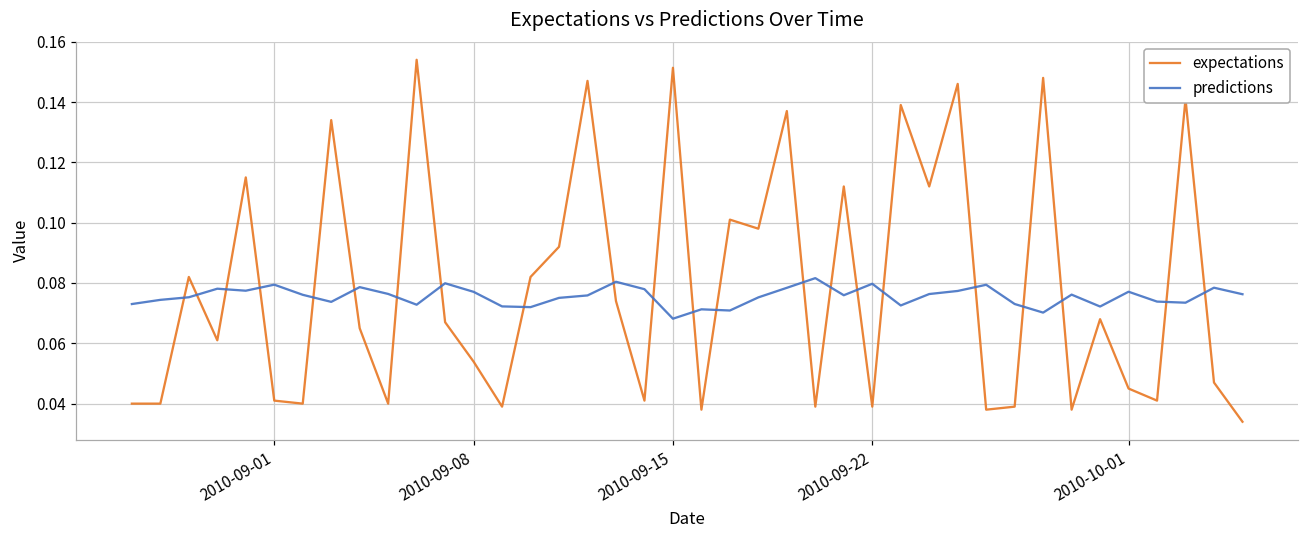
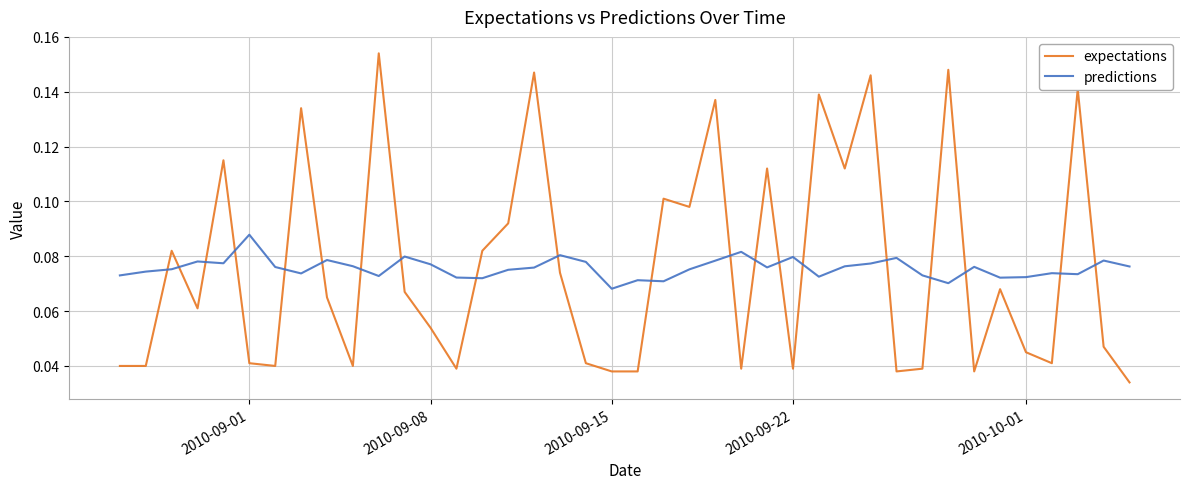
predictions, 2010-09-01: 0.079 -> 0.088
expectations, 2010-09-15: 0.151 -> 0.038
predictions, 2010-10-01: 0.077 -> 0.072
